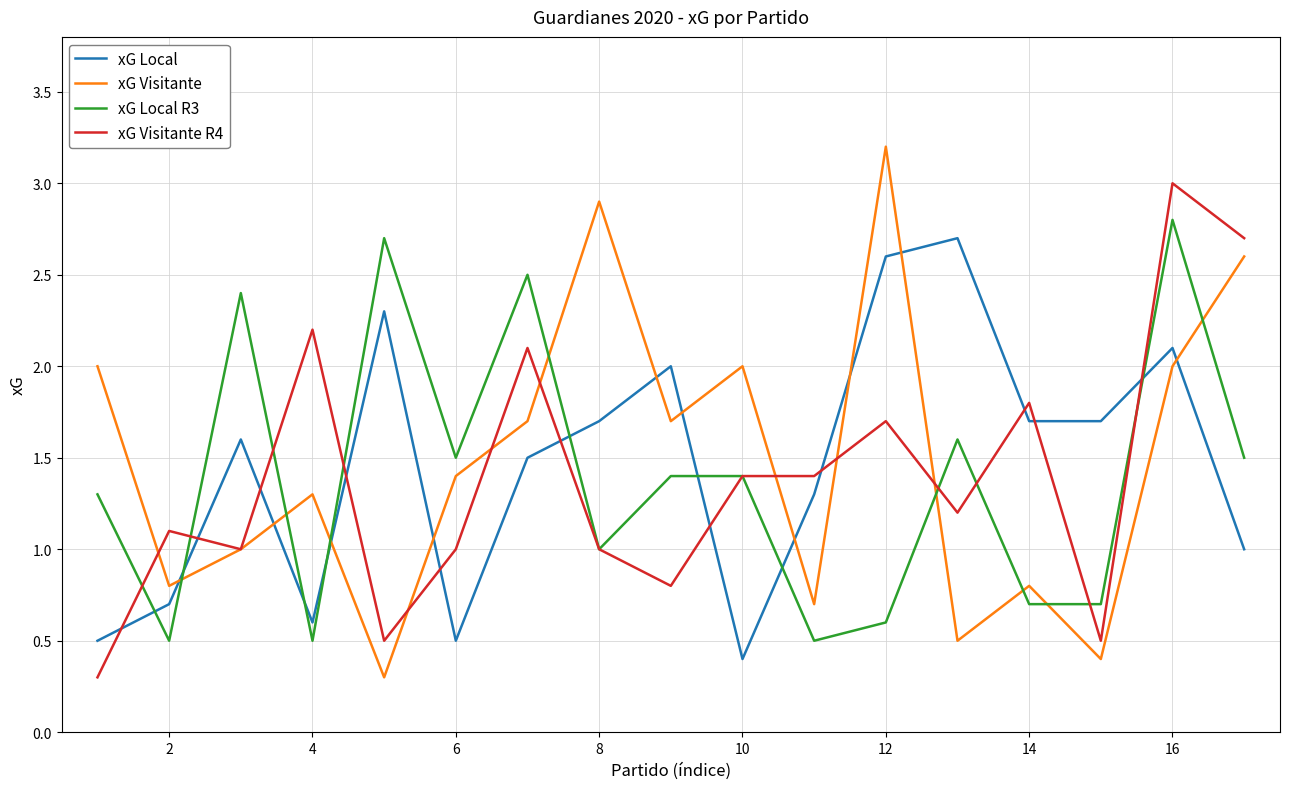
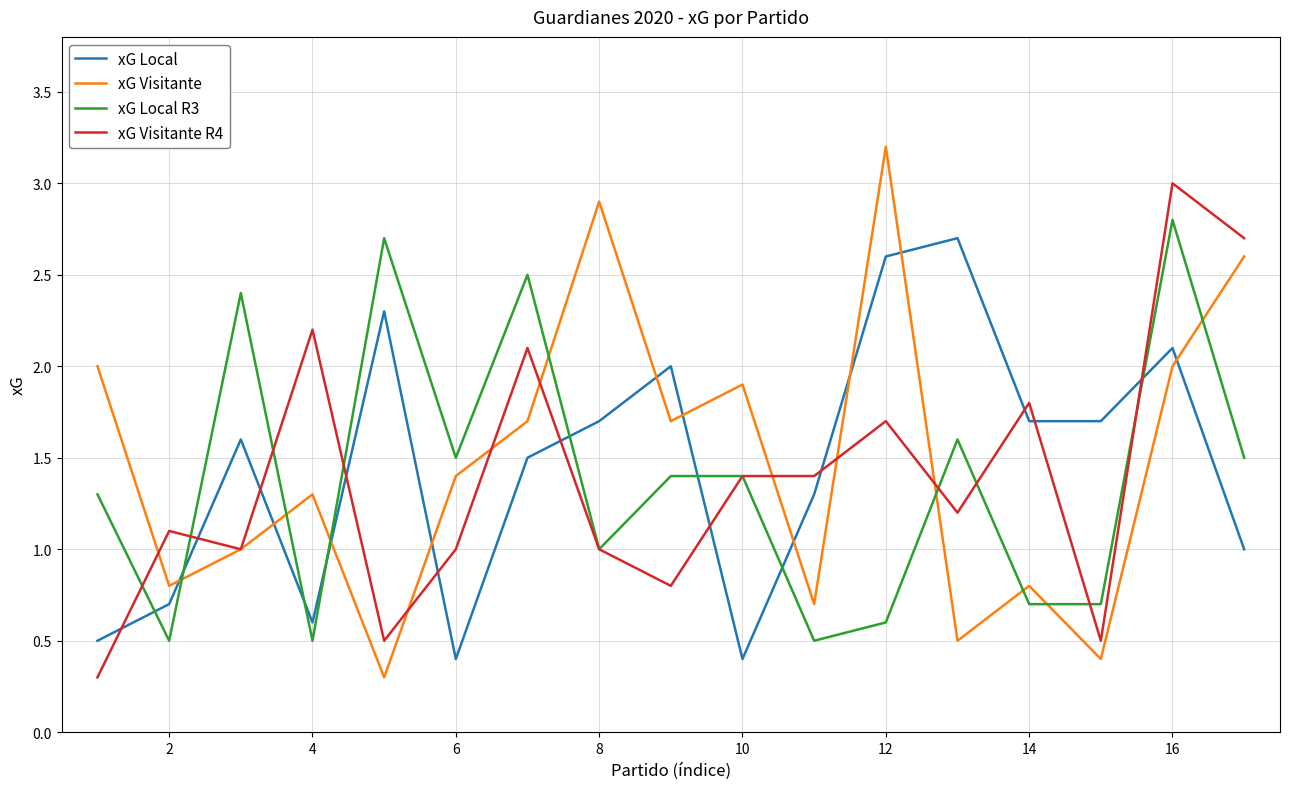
xG Local, 6: 0.5 -> 0.4
xG Visitante, 10: 2.0 -> 1.9
